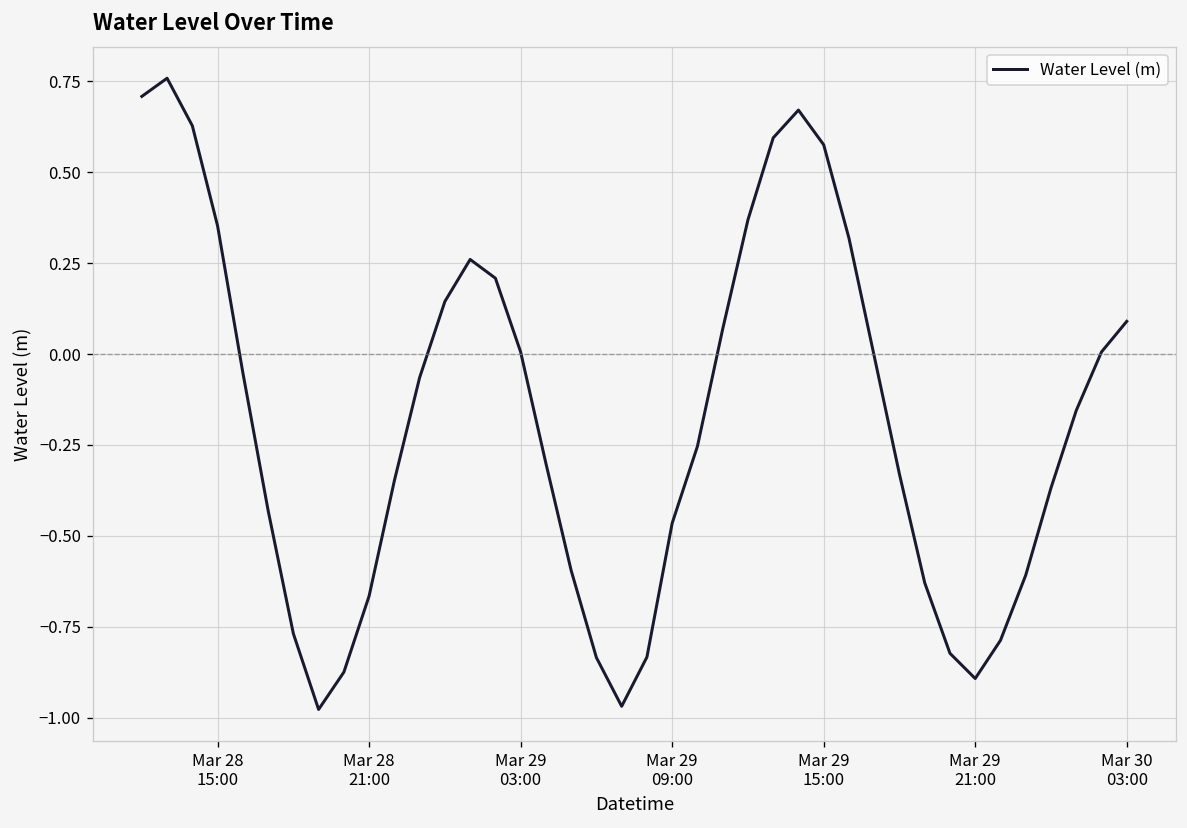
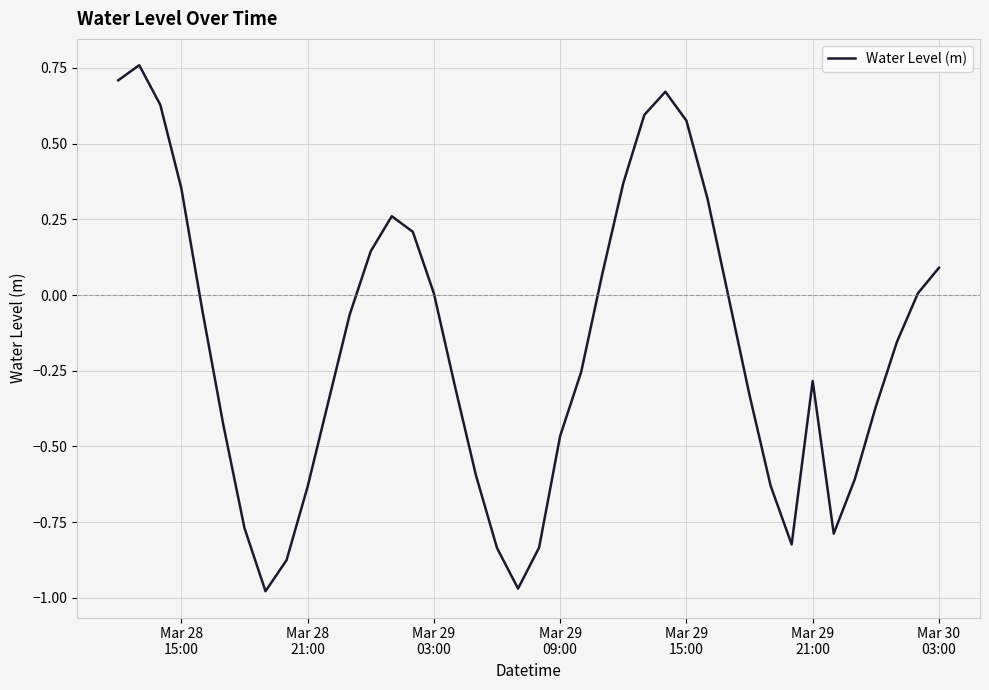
Mar 28 21:00: -0.67 -> -0.63
Mar 29 21:00: -0.89 -> -0.28
